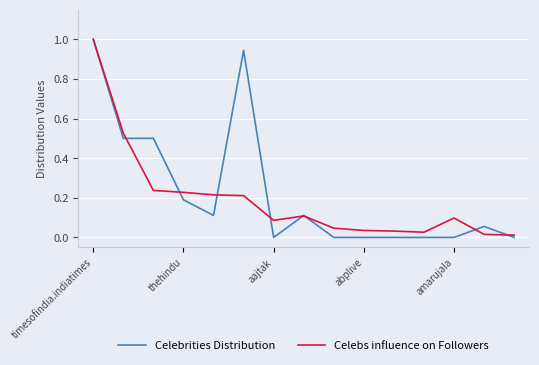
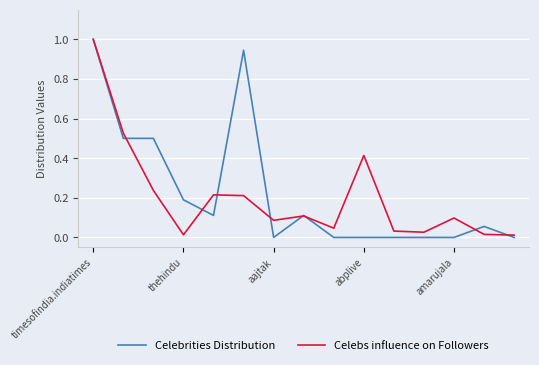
Celebs influence on Followers, thehindu: 0.23 -> 0.01
Celebs influence on Followers, abplive: 0.04 -> 0.41
